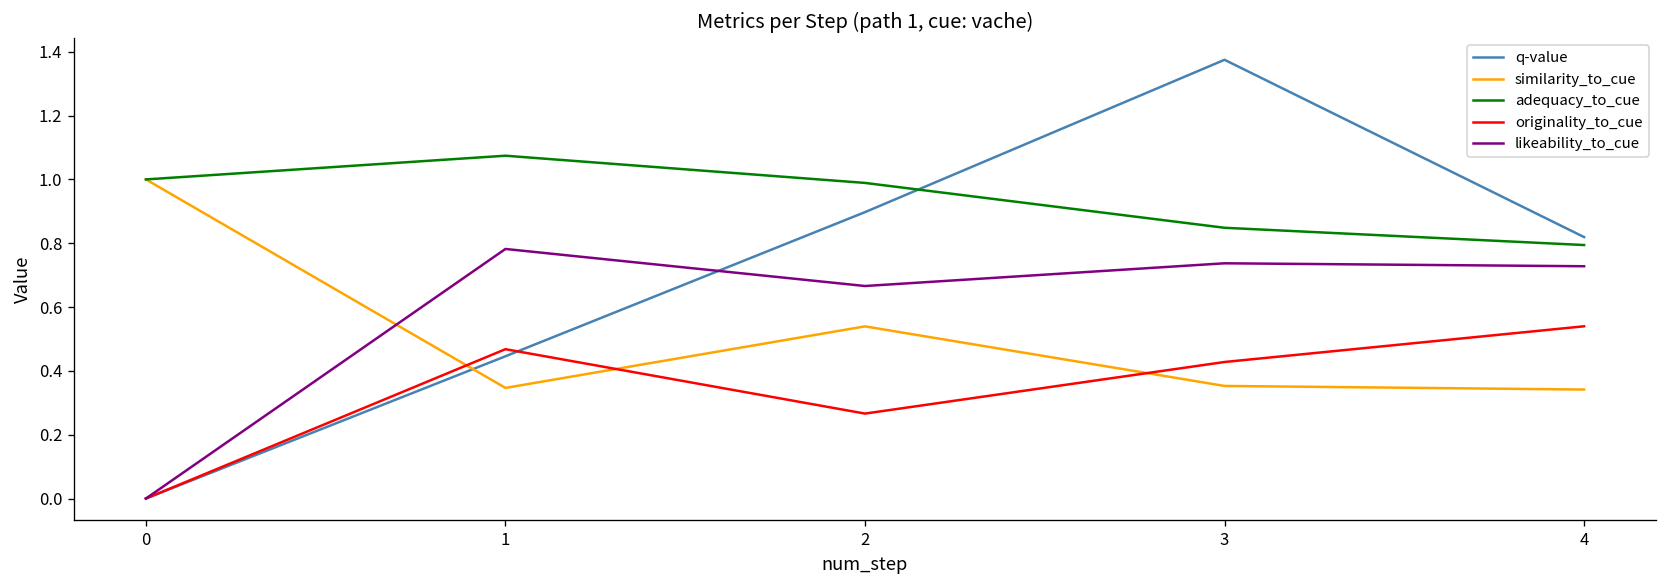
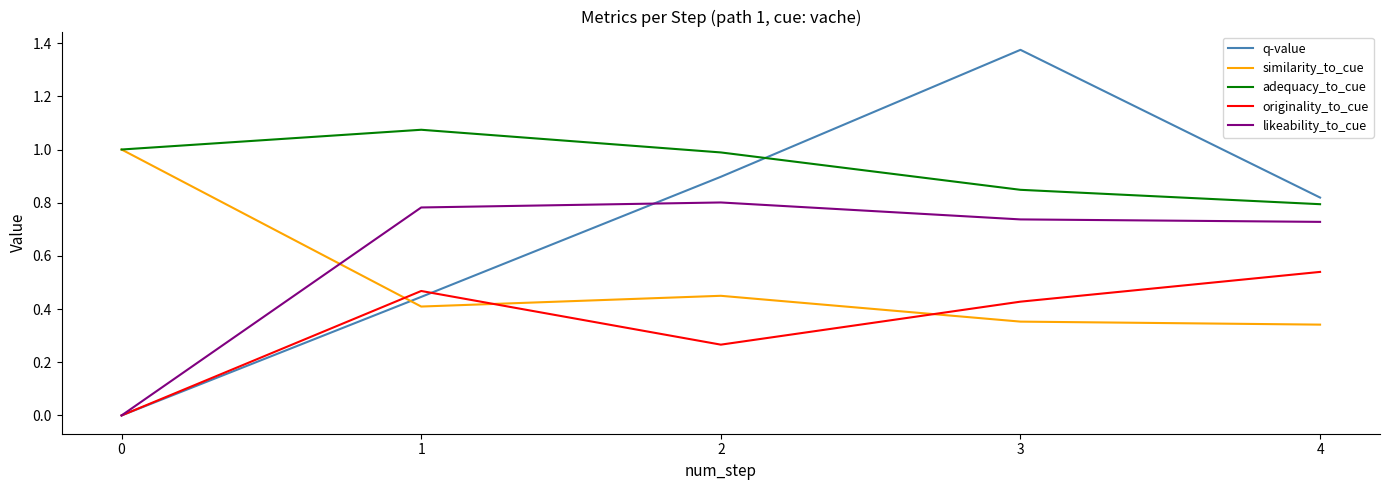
similarity_to_cue, 1: 0.35 -> 0.41
similarity_to_cue, 2: 0.54 -> 0.45
likeability_to_cue, 2: 0.67 -> 0.80
